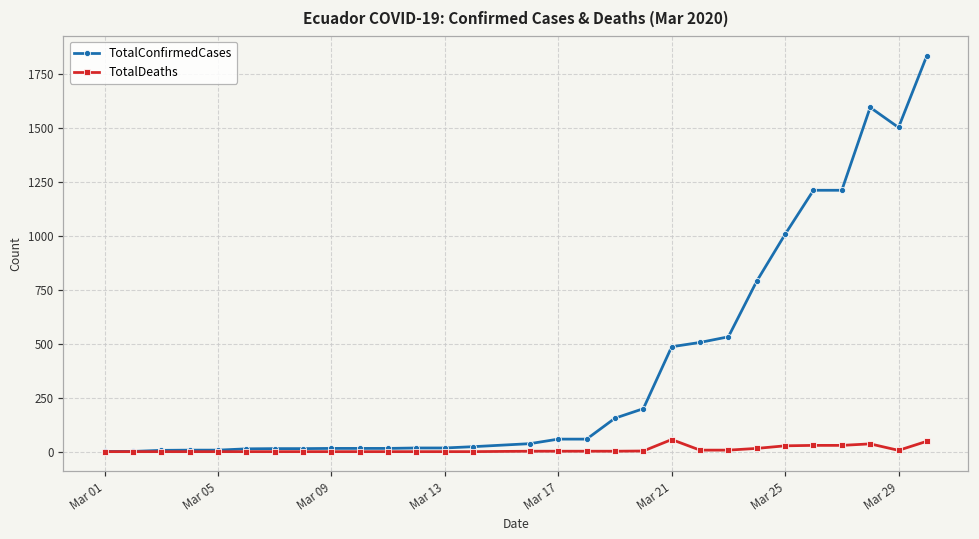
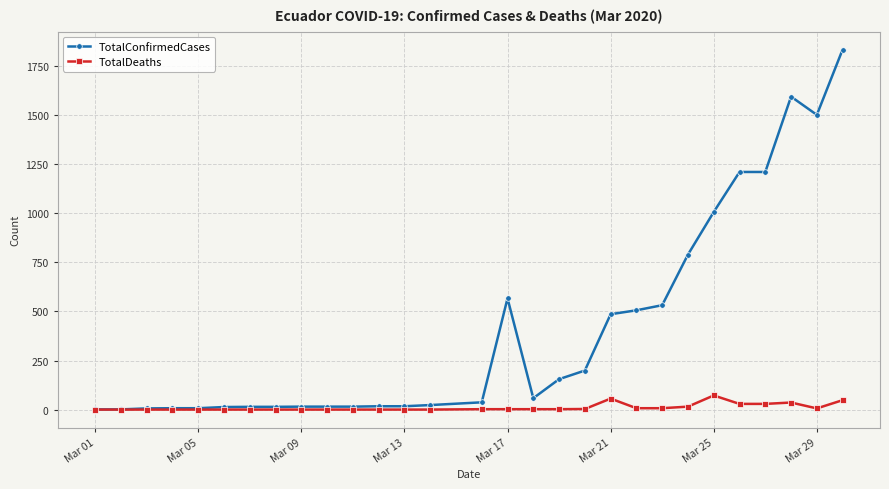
TotalConfirmedCases, Mar 17: 60 -> 570
TotalDeaths, Mar 25: 30 -> 70
